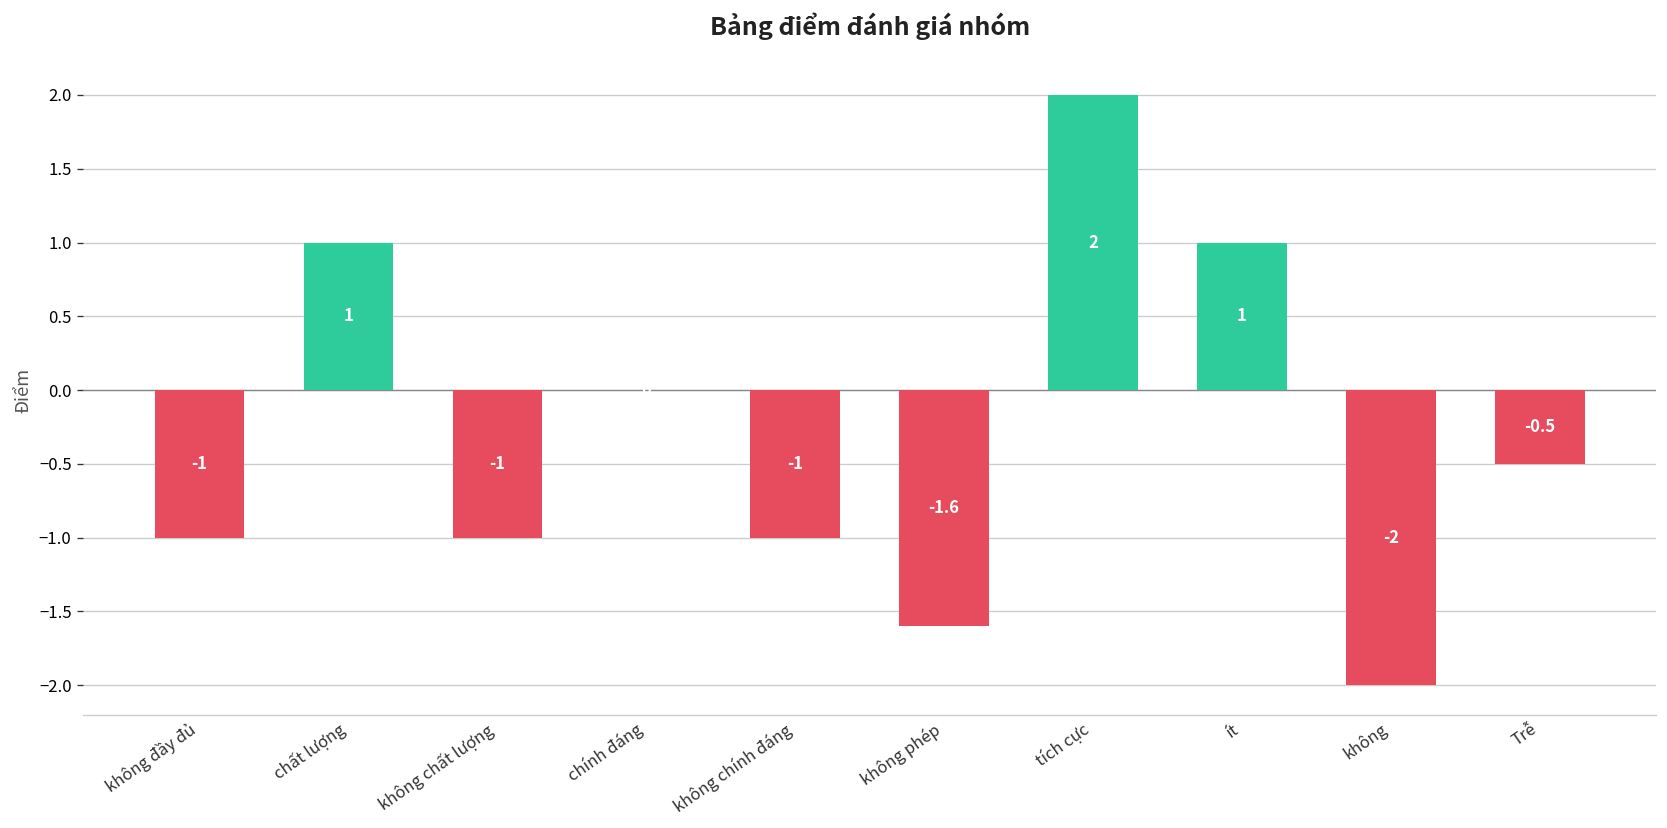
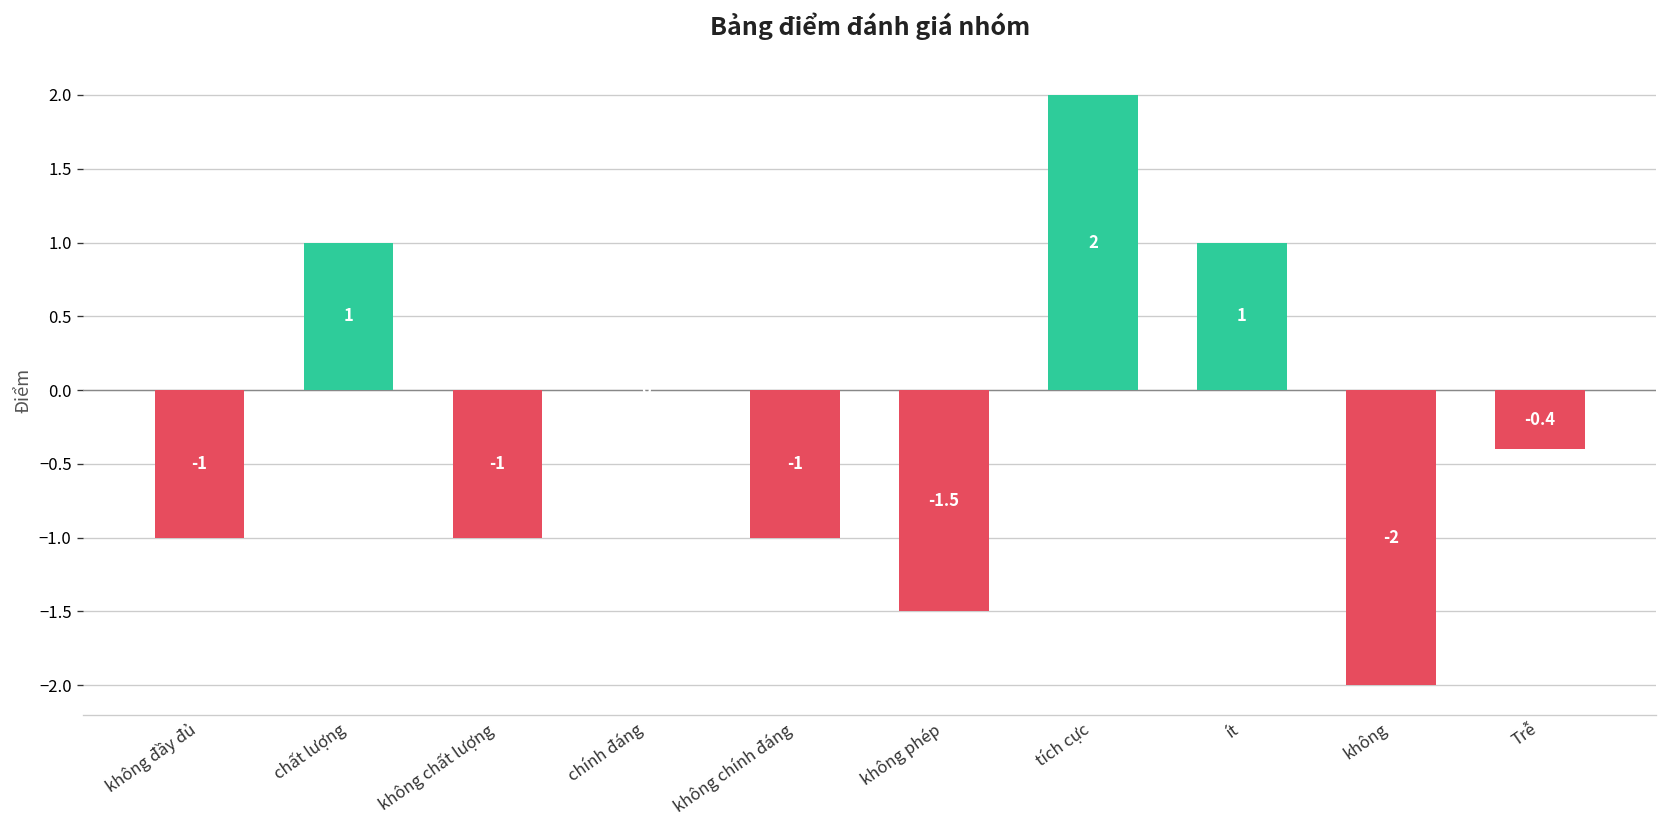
không phép: -1.6 -> -1.5
Trễ: -0.5 -> -0.4
